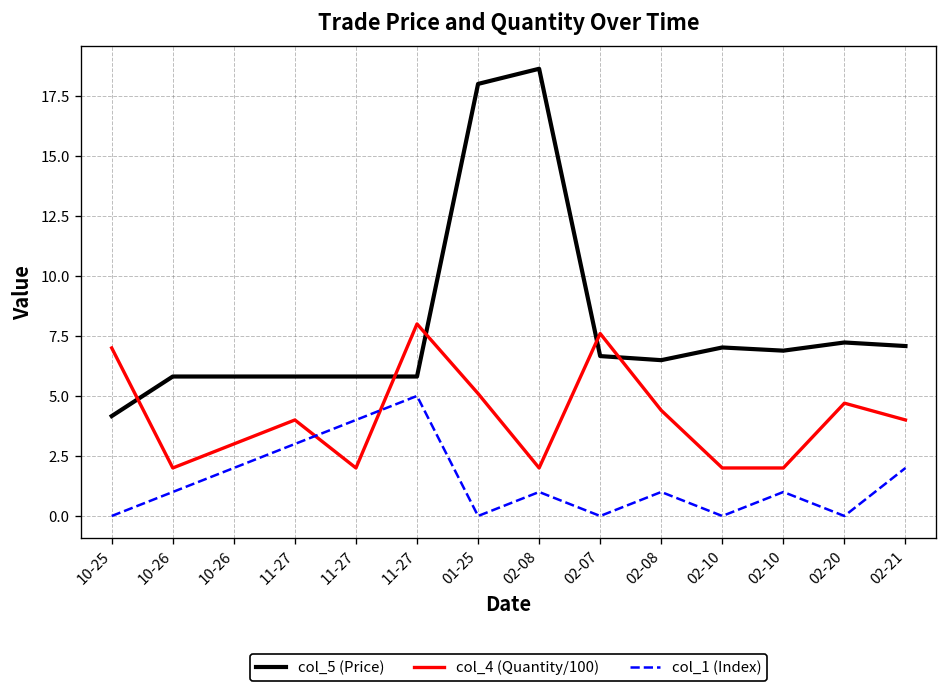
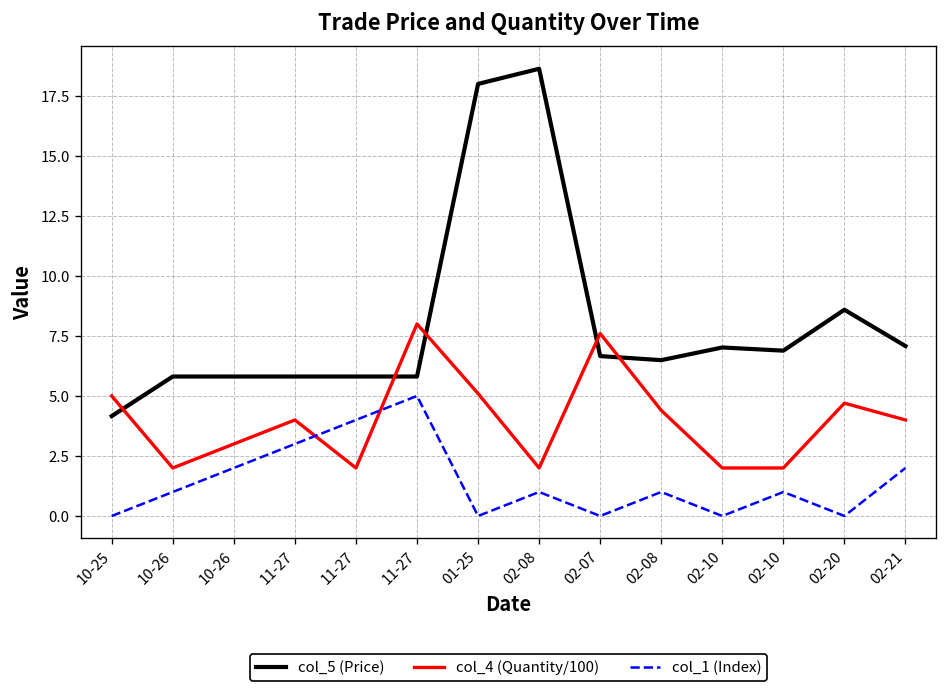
col_4 (Quantity/100), 10-25: 7 -> 5
col_5 (Price), 02-20: 7.2 -> 8.6
